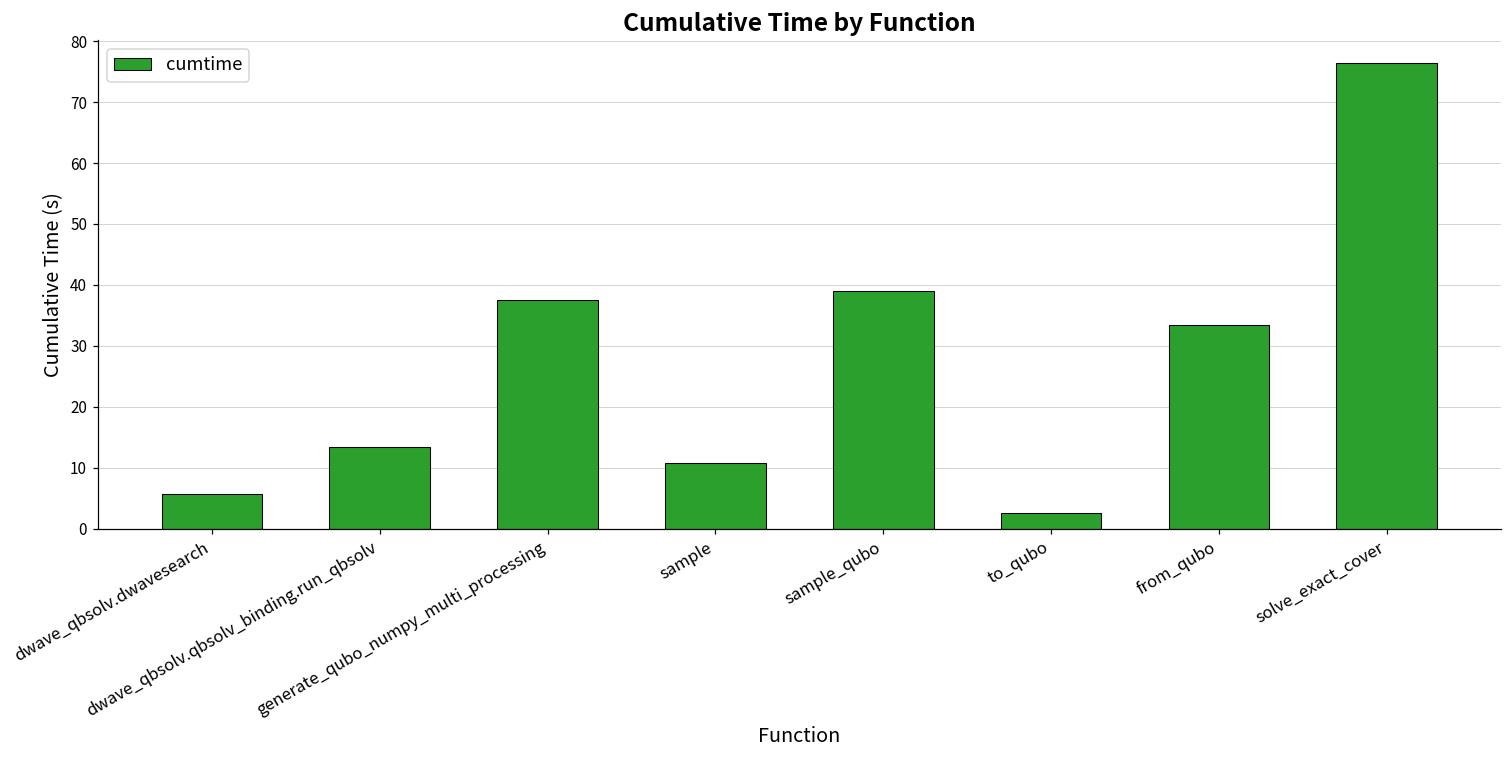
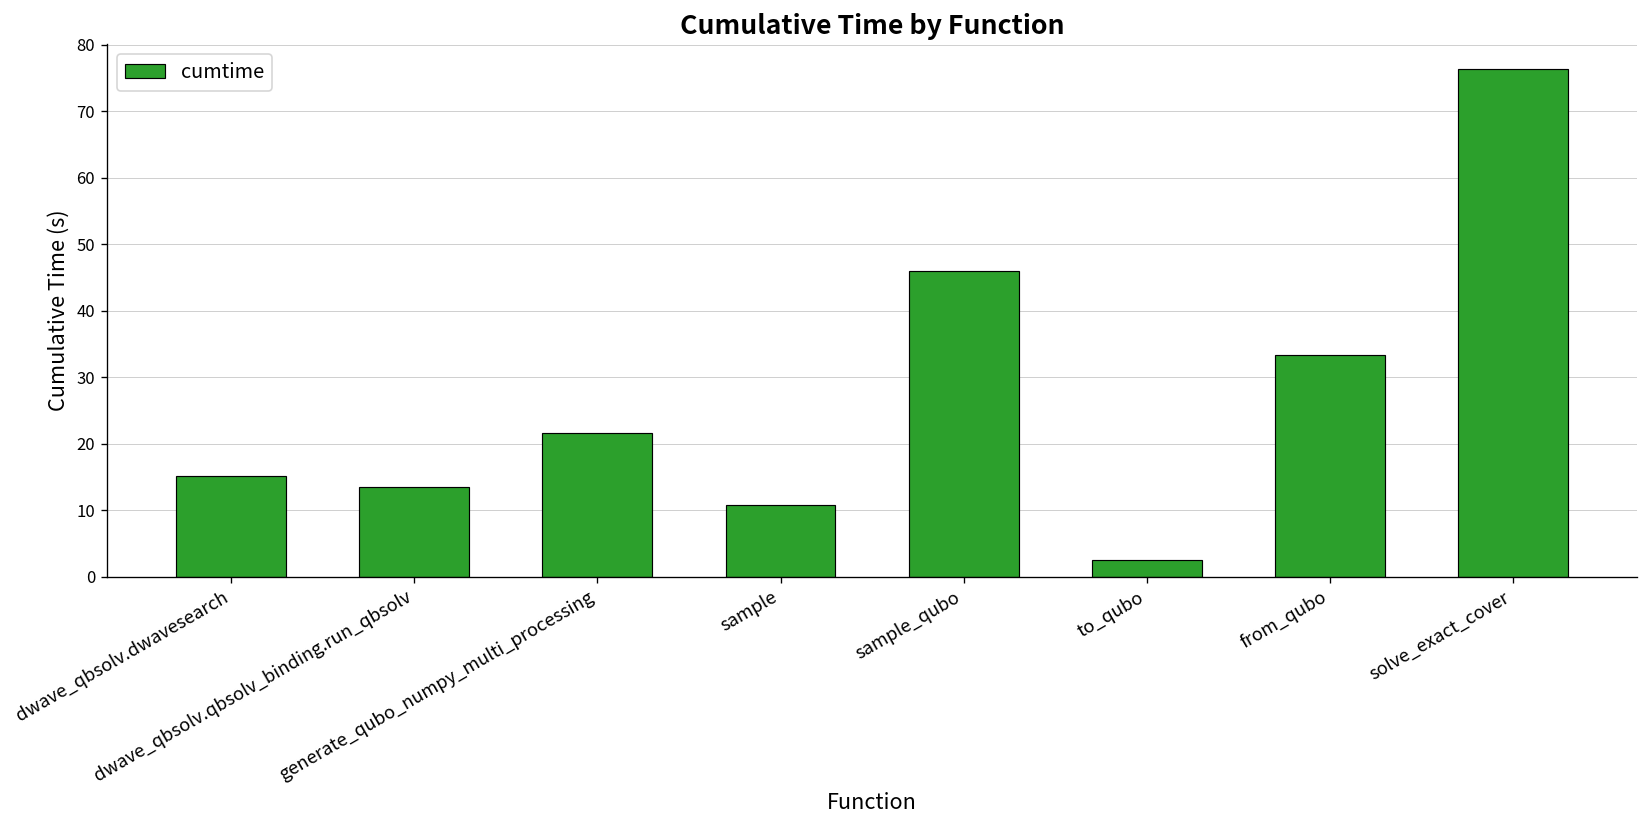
dwave_qbsolv.dwavesearch: 6 -> 15
generate_qubo_numpy_multi_processing: 37 -> 22
sample_qubo: 39 -> 46
